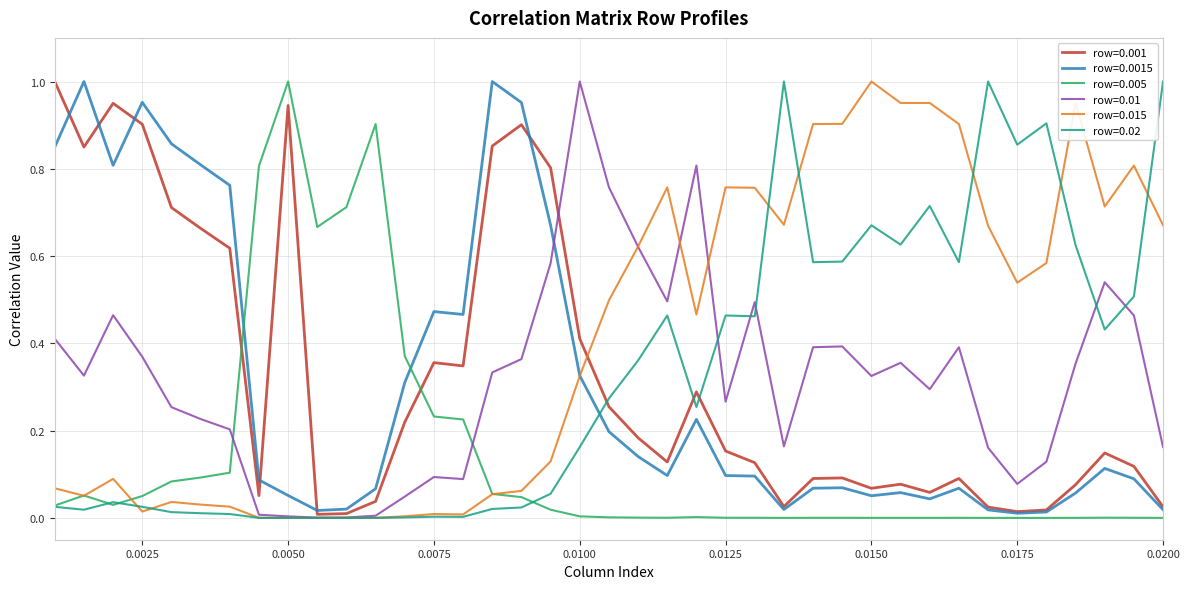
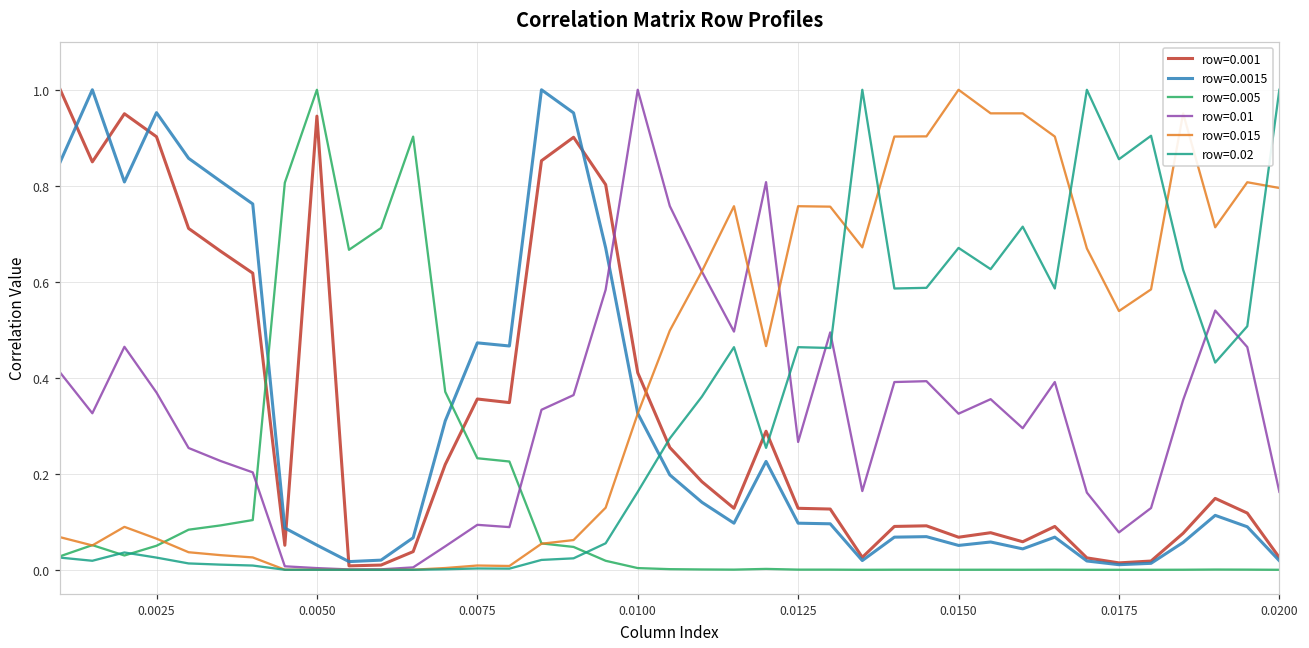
row=0.015, 0.0025: 0.01 -> 0.06
row=0.001, 0.0125: 0.15 -> 0.13
row=0.015, 0.0200: 0.67 -> 0.80
